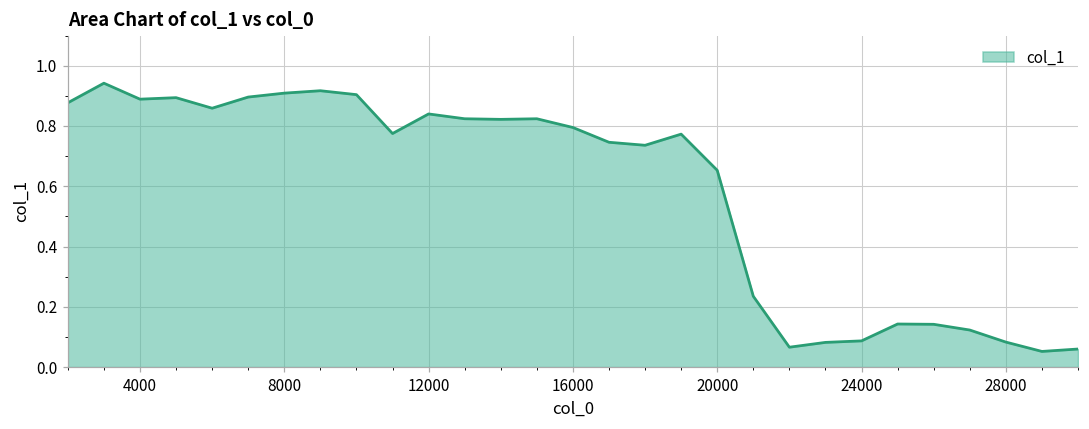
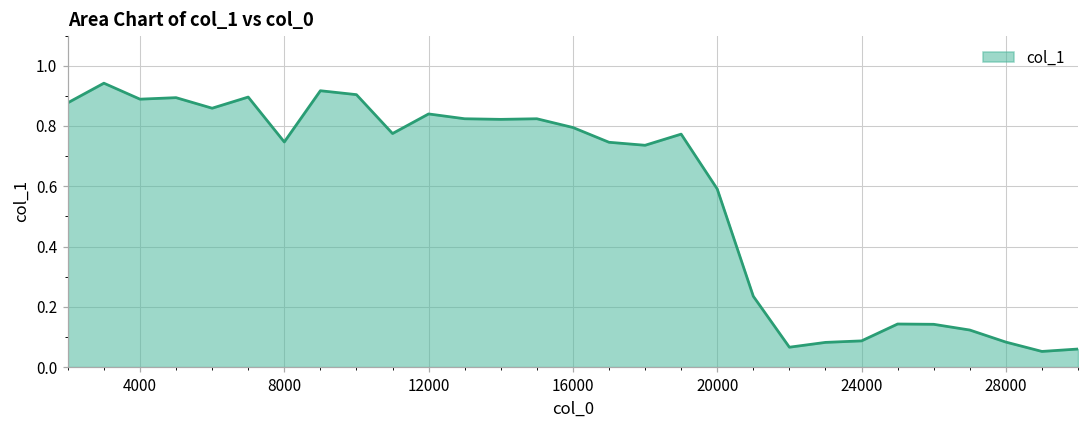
8000: 0.91 -> 0.75
20000: 0.65 -> 0.59
